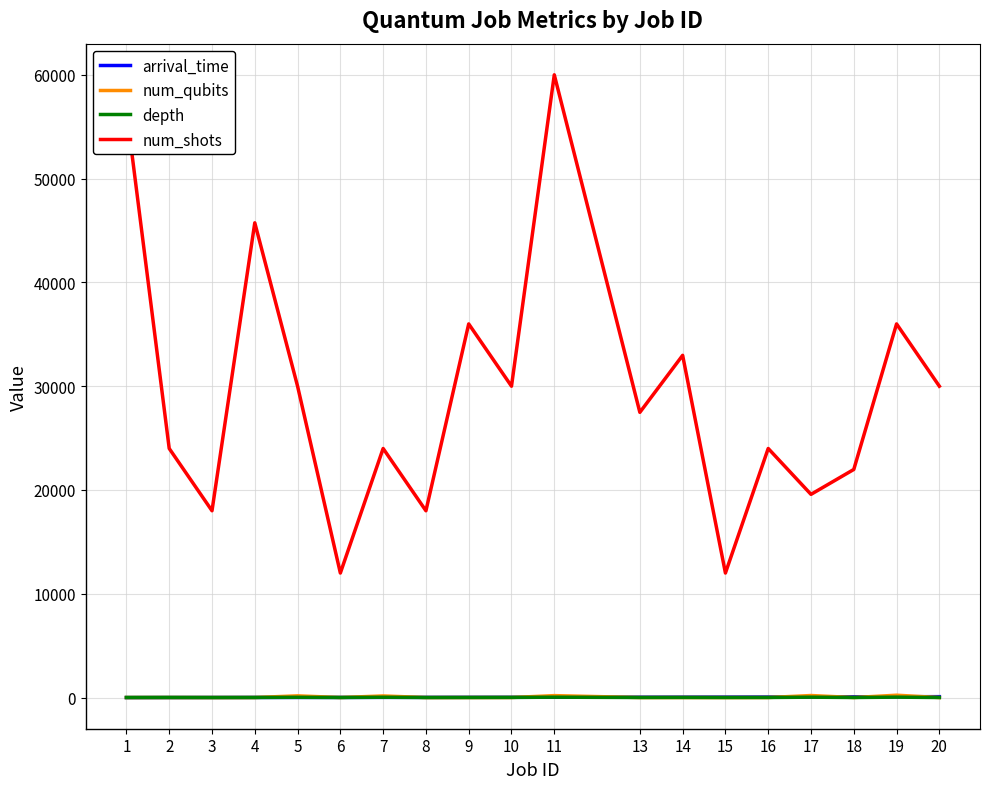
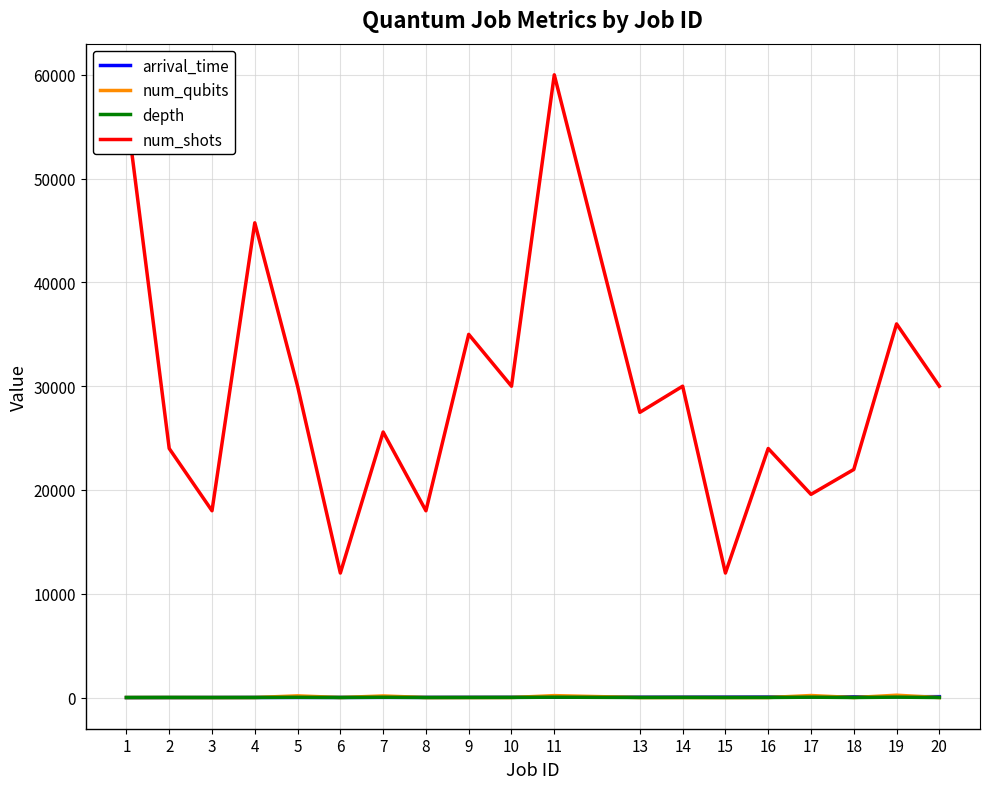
num_shots, 7: 24000 -> 25600
num_shots, 9: 36000 -> 35000
num_shots, 14: 33000 -> 30000
